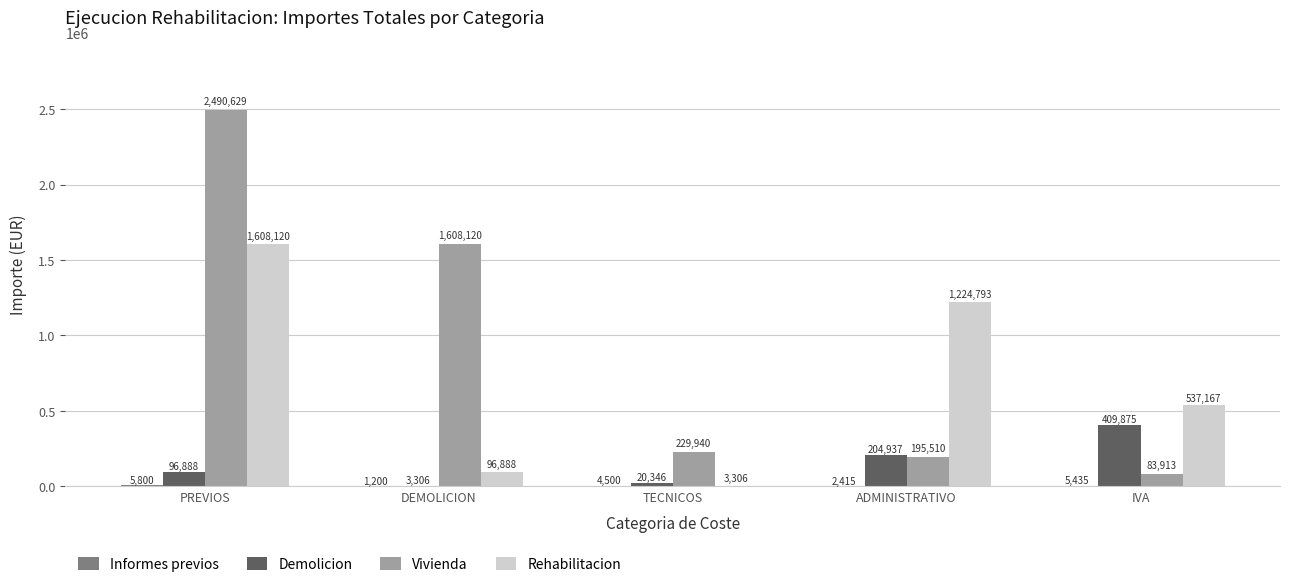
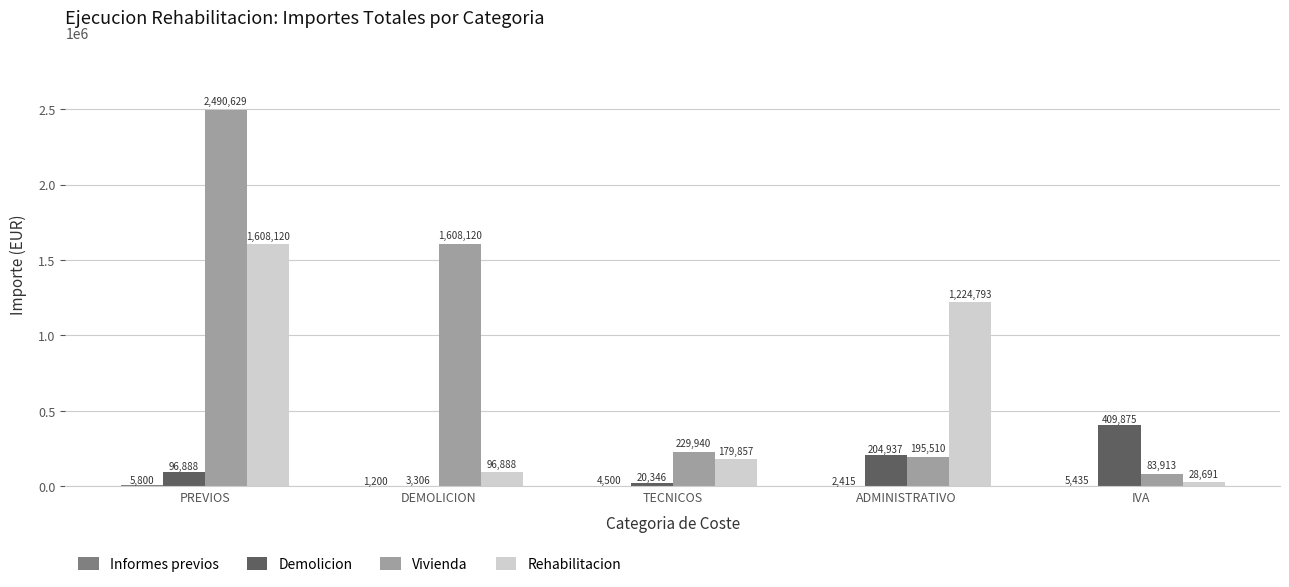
Rehabilitacion, TECNICOS: 3,306 -> 179,857
Rehabilitacion, IVA: 537,167 -> 28,691
